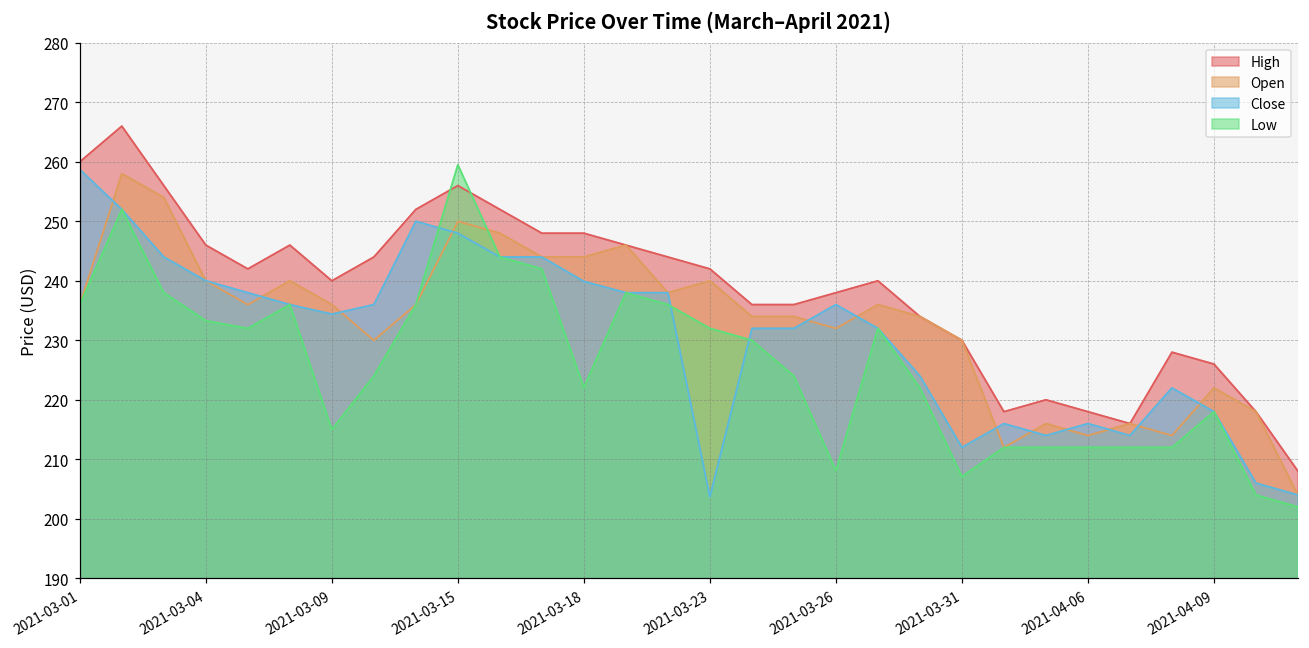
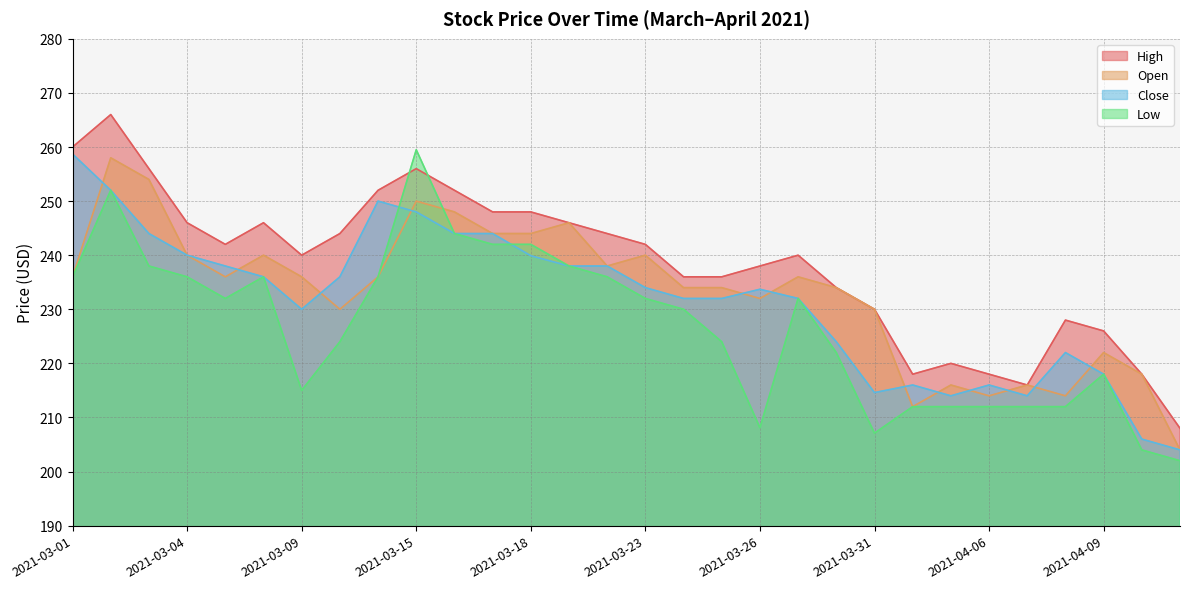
Low, 2021-03-04: 233 -> 236
Close, 2021-03-09: 234 -> 230
Low, 2021-03-18: 222 -> 242
Close, 2021-03-23: 204 -> 234
Close, 2021-03-26: 236 -> 234
Close, 2021-03-31: 212 -> 215
